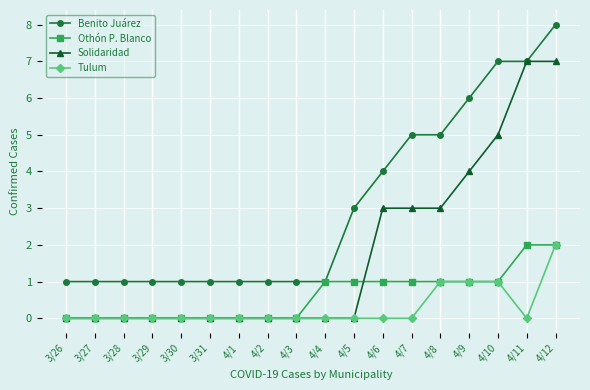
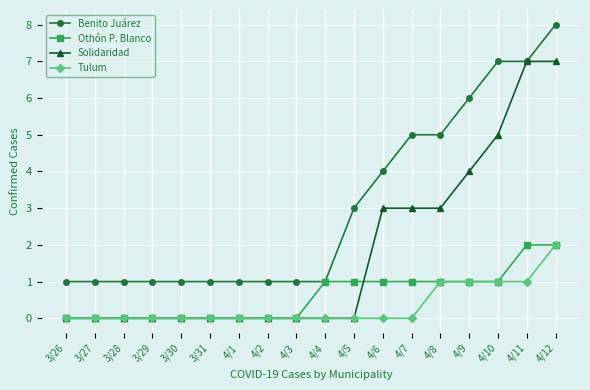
Tulum, 4/11: 0 -> 1
